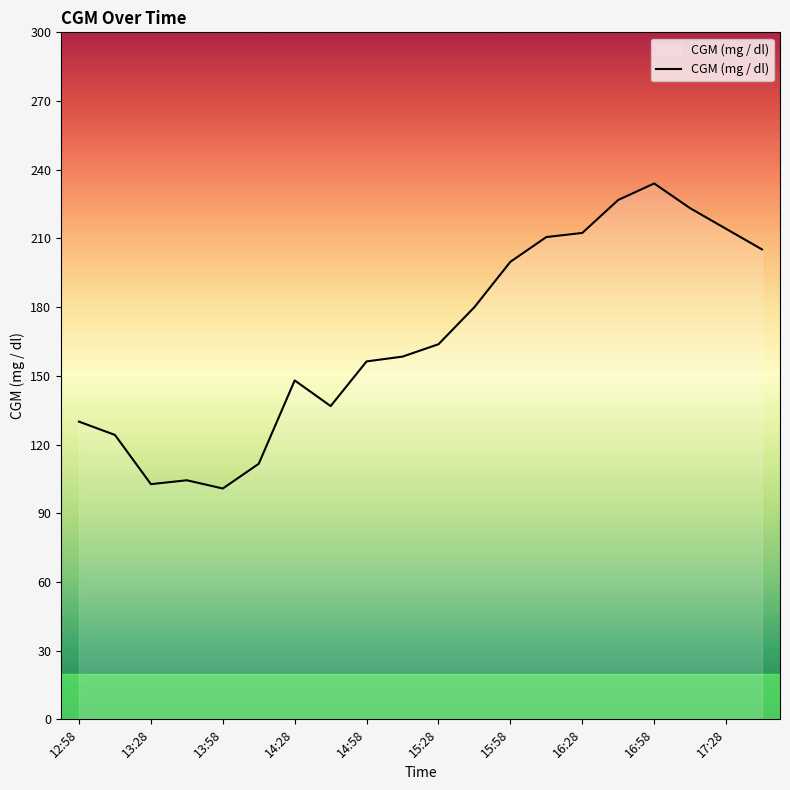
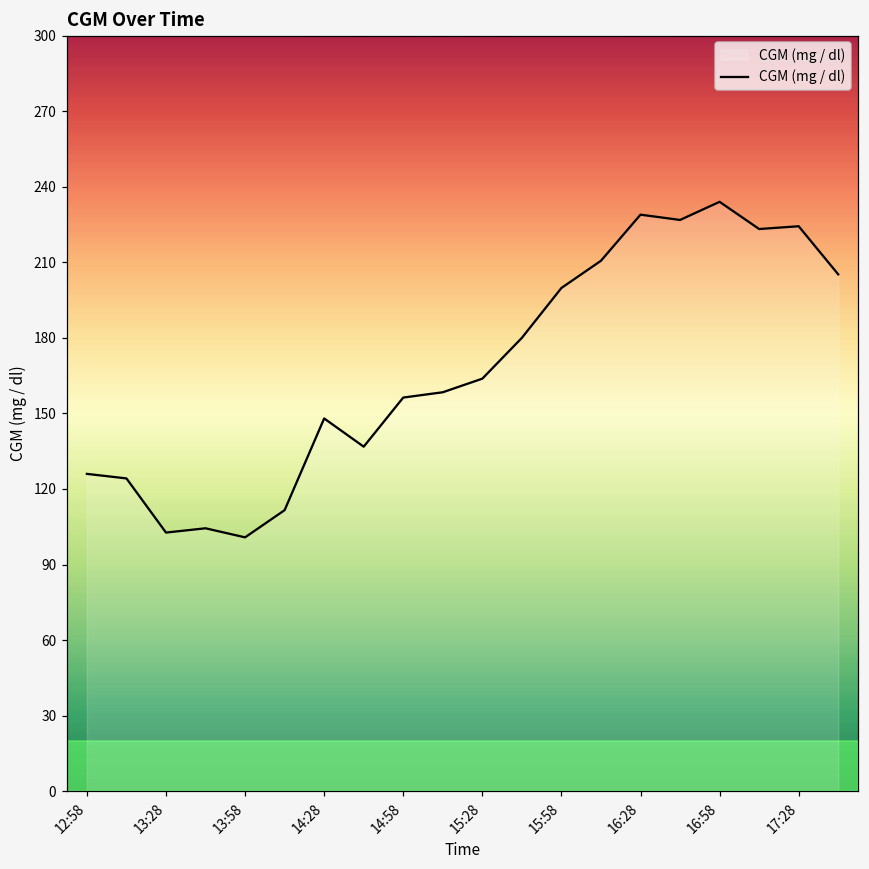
12:58: 130 -> 126
16:28: 212 -> 229
17:28: 214 -> 224
